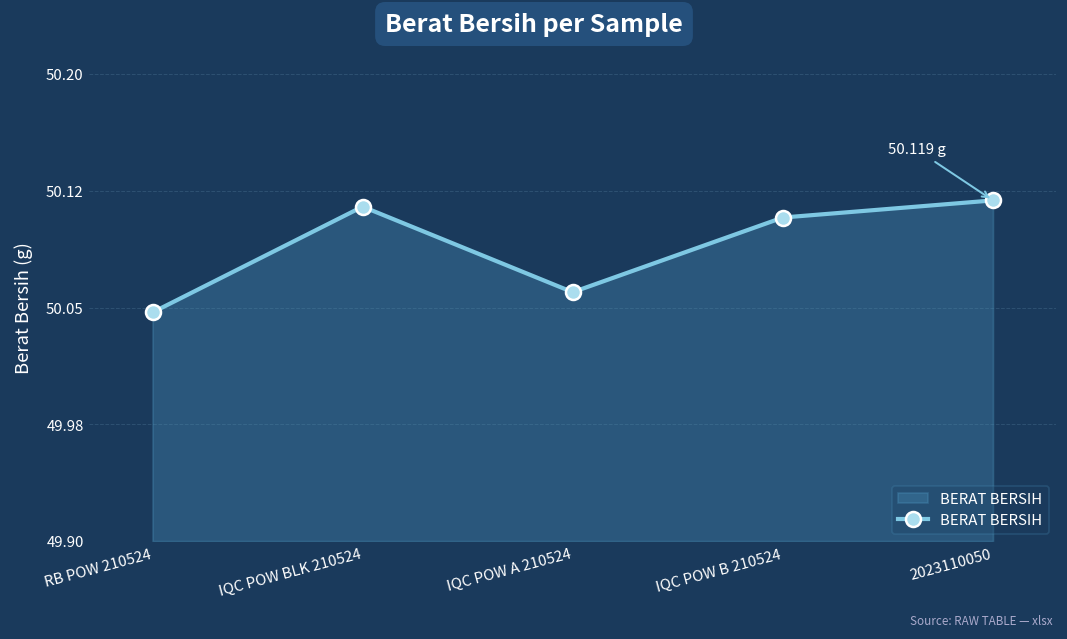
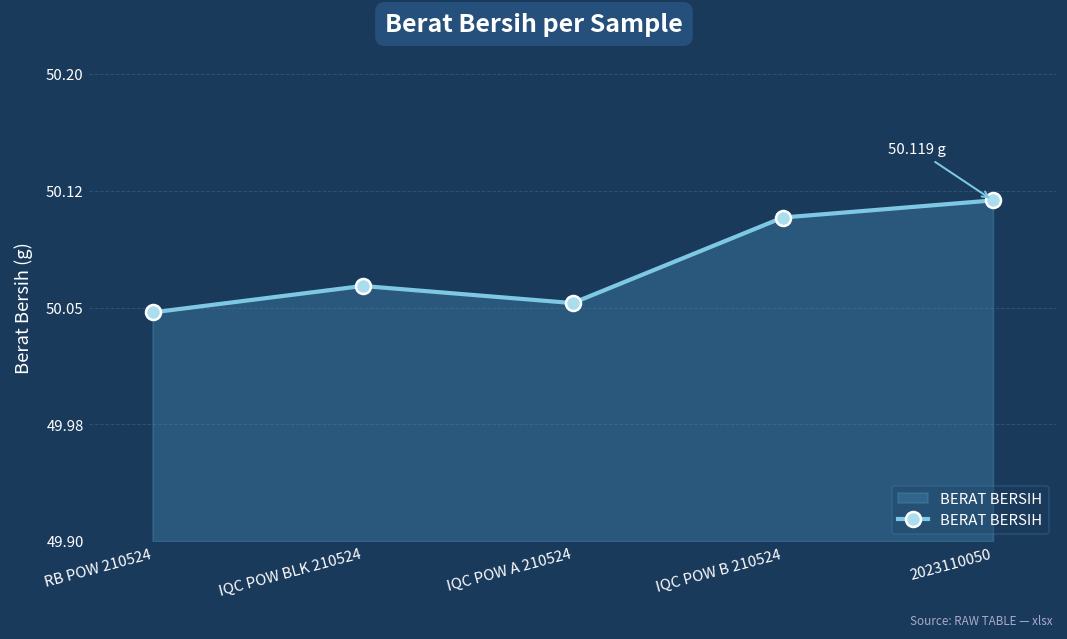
IQC POW BLK 210524: 50.115 -> 50.064
IQC POW A 210524: 50.060 -> 50.053
